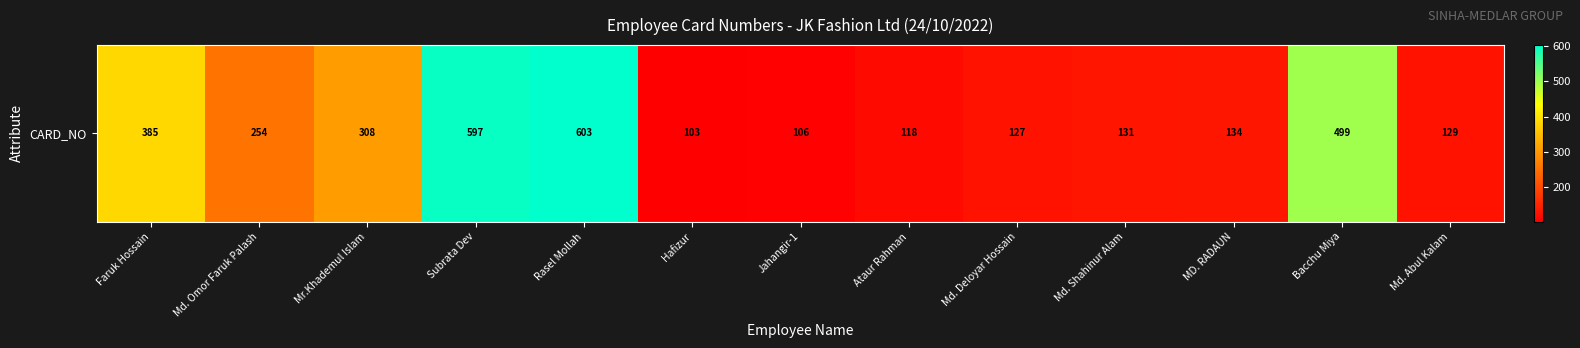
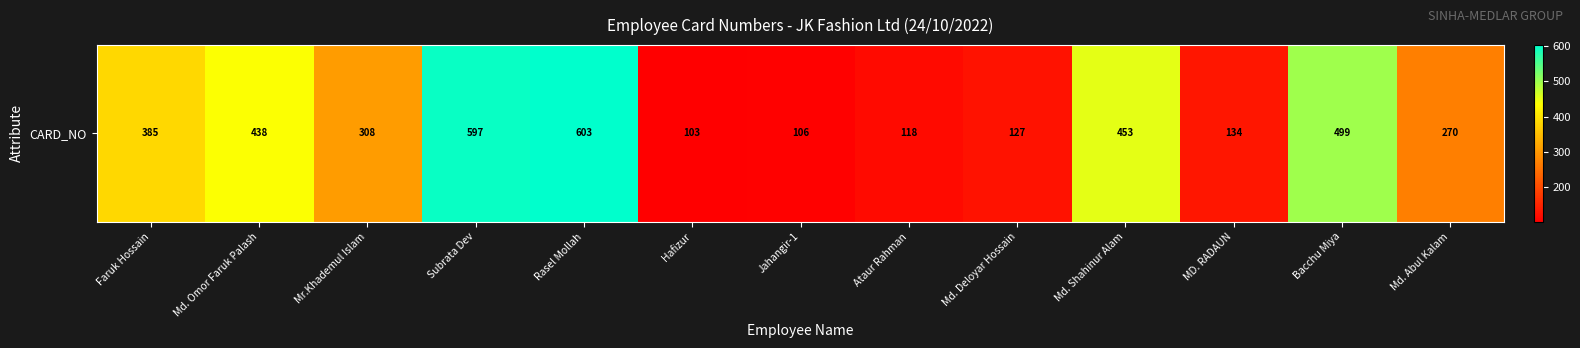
CARD_NO, Md. Omor Faruk Palash: 254 -> 438
CARD_NO, Md. Shahinur Alam: 131 -> 453
CARD_NO, Md. Abul Kalam: 129 -> 270
